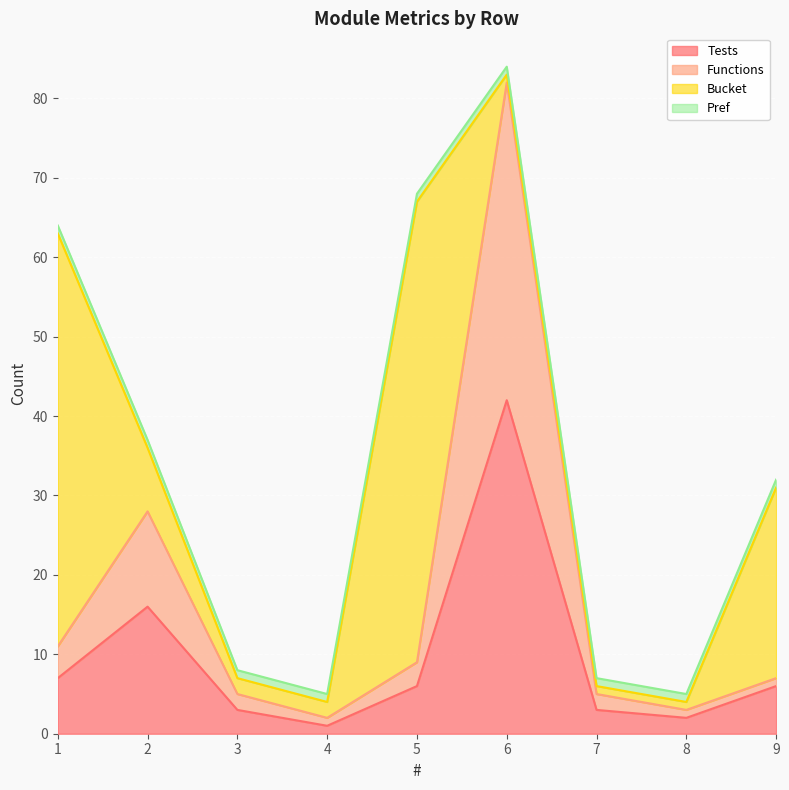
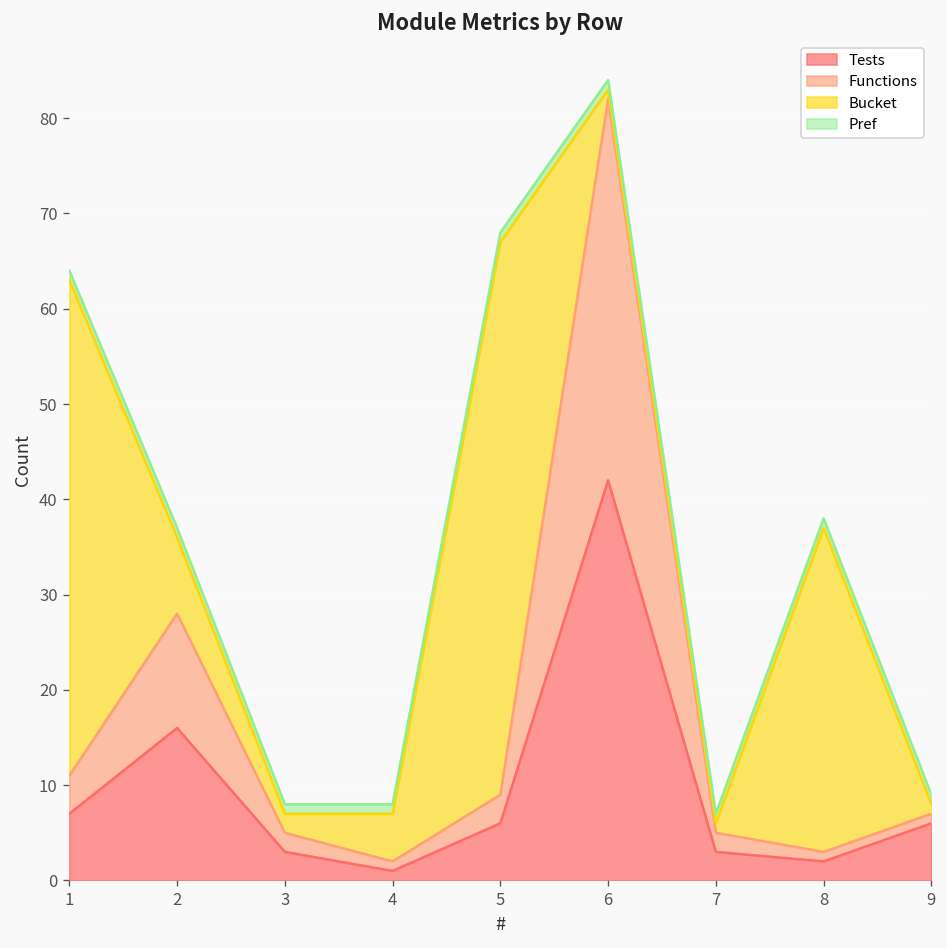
Bucket, 4: 2 -> 5
Bucket, 8: 1 -> 34
Bucket, 9: 24 -> 1
